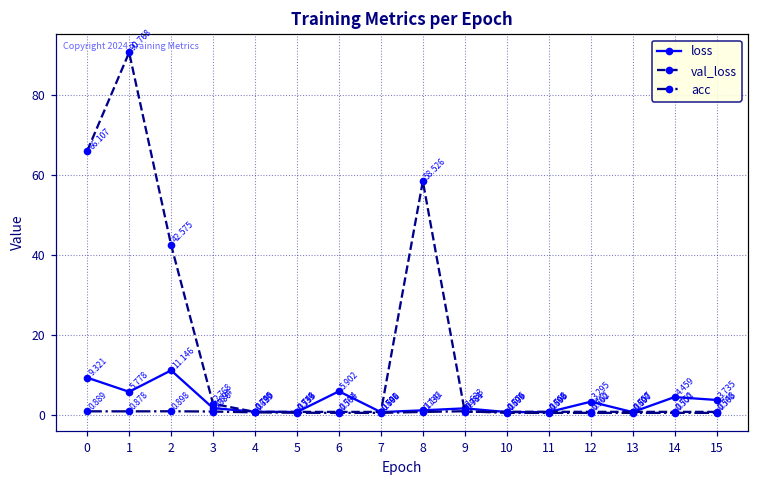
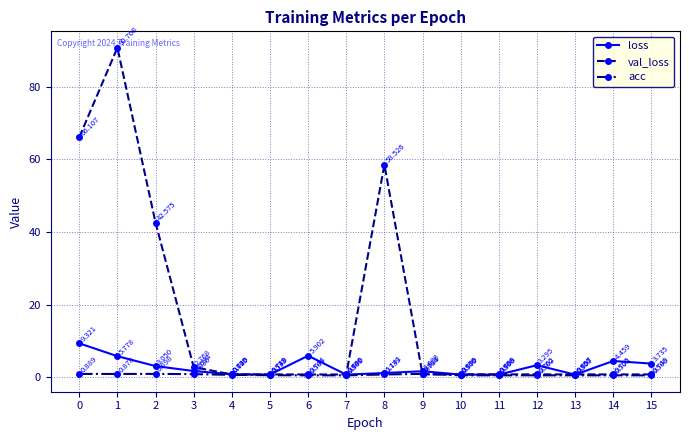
loss, 2: 11.146 -> 3.050
